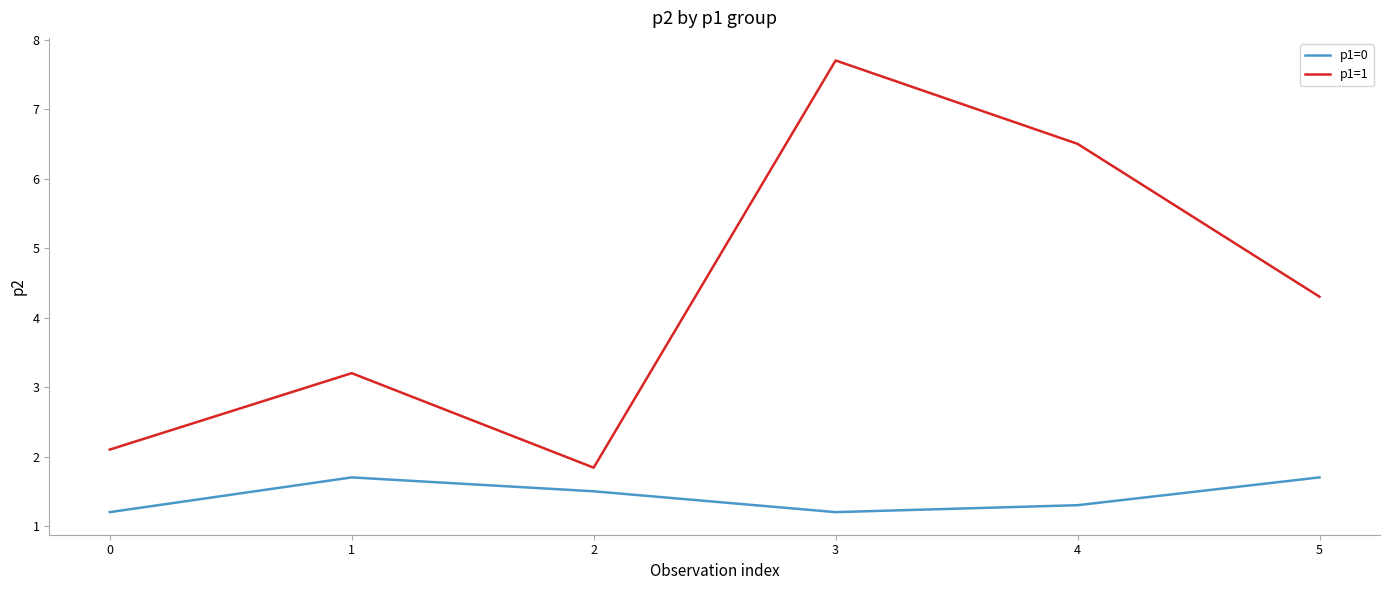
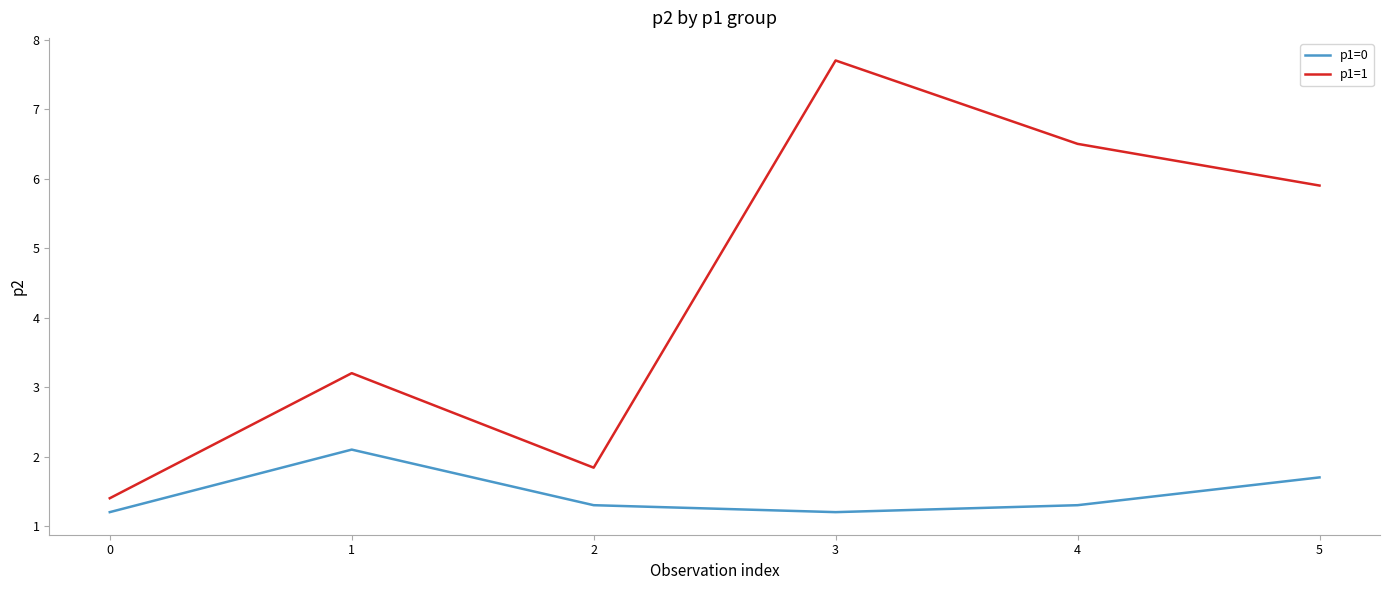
p1=1, 0: 2.1 -> 1.4
p1=0, 1: 1.7 -> 2.1
p1=0, 2: 1.5 -> 1.3
p1=1, 5: 4.3 -> 5.9
